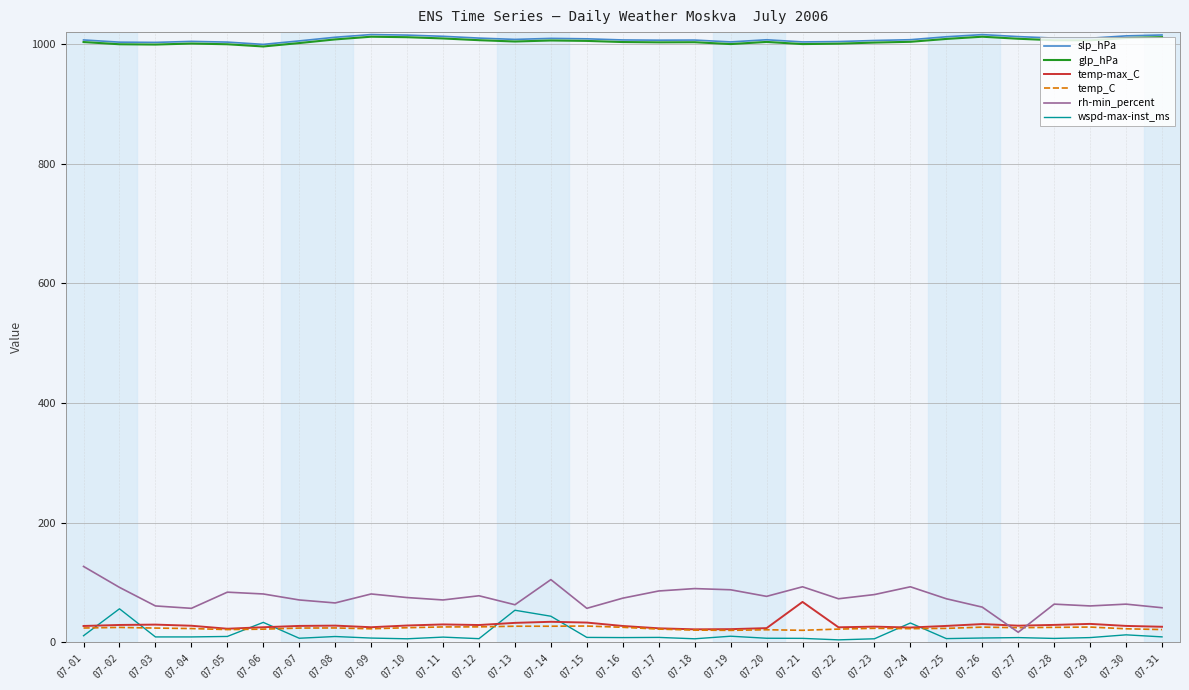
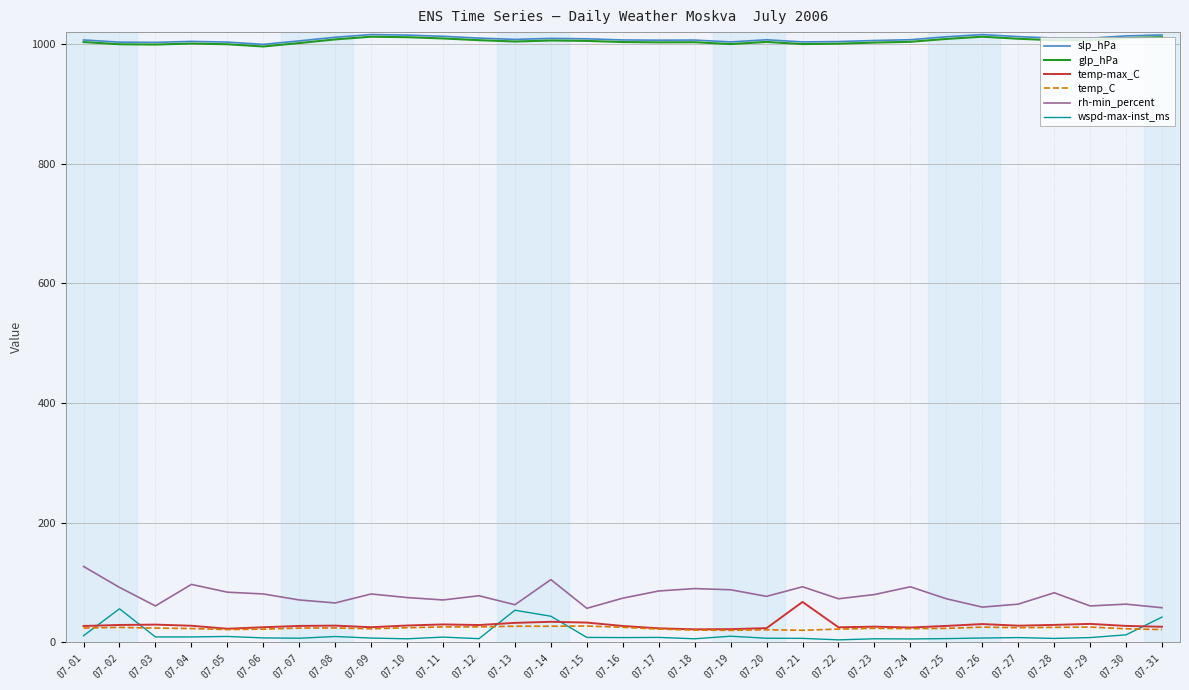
rh-min_percent, 07-04: 60 -> 100
wspd-max-inst_ms, 07-06: 30 -> 10
wspd-max-inst_ms, 07-24: 30 -> 10
rh-min_percent, 07-27: 20 -> 60
rh-min_percent, 07-28: 60 -> 80
wspd-max-inst_ms, 07-31: 10 -> 40
